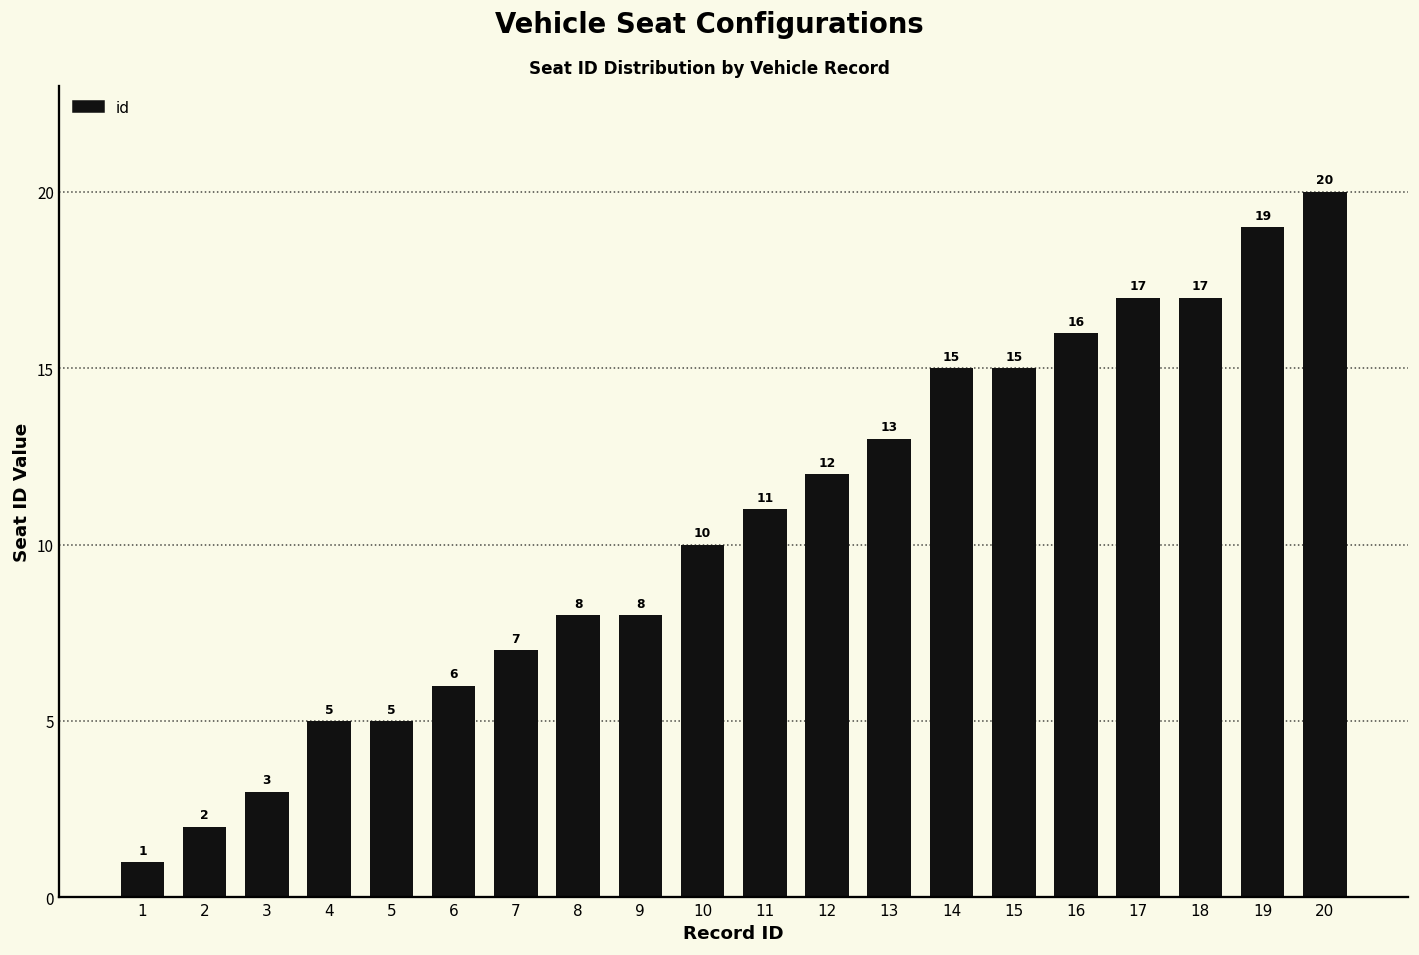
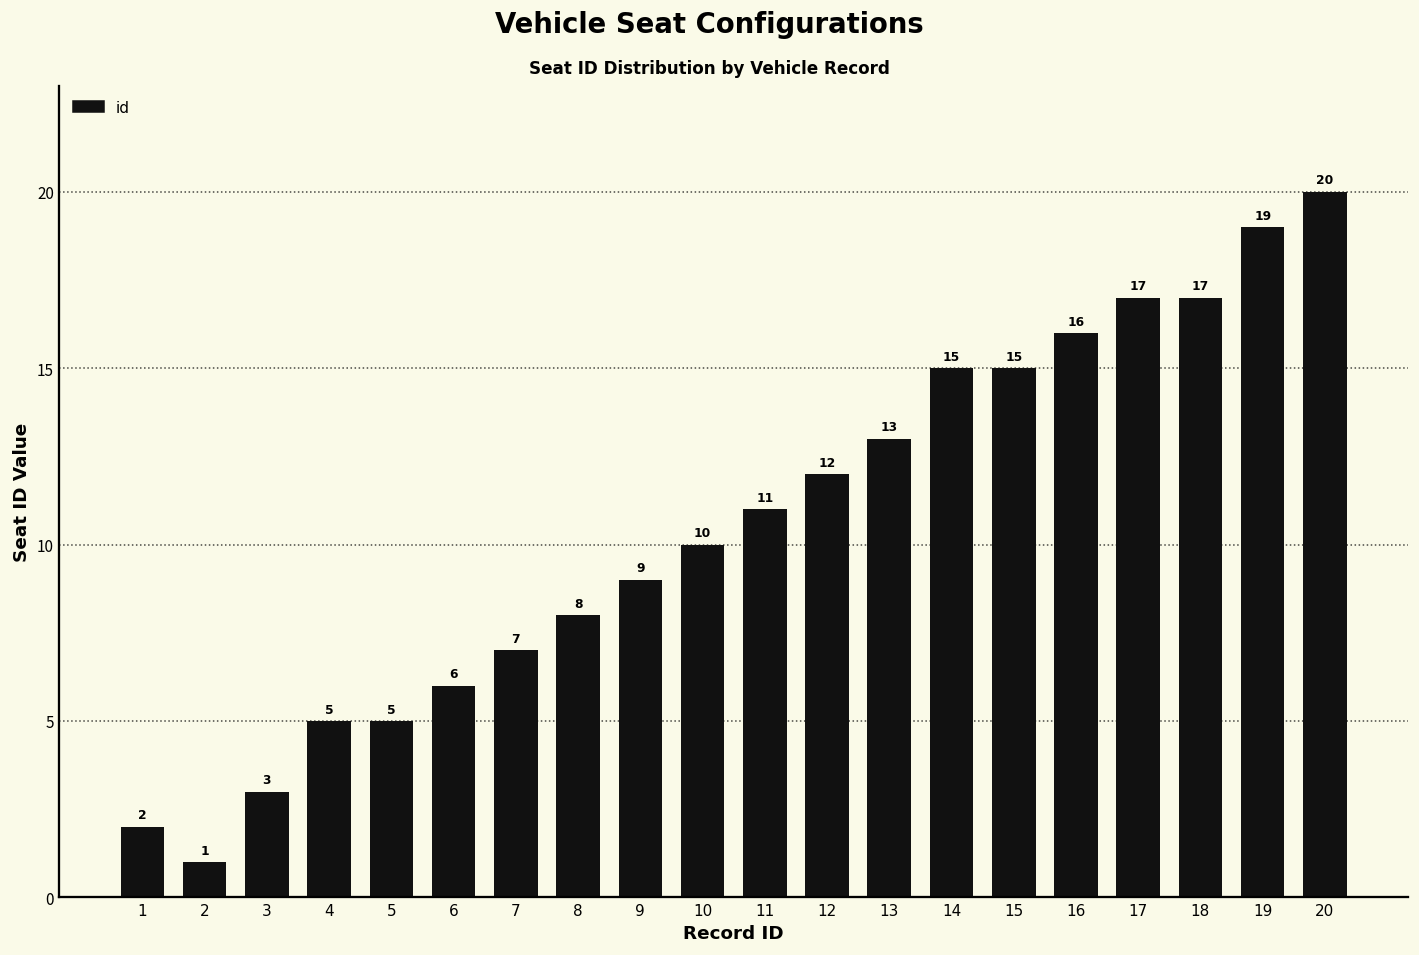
1: 1 -> 2
2: 2 -> 1
9: 8 -> 9
